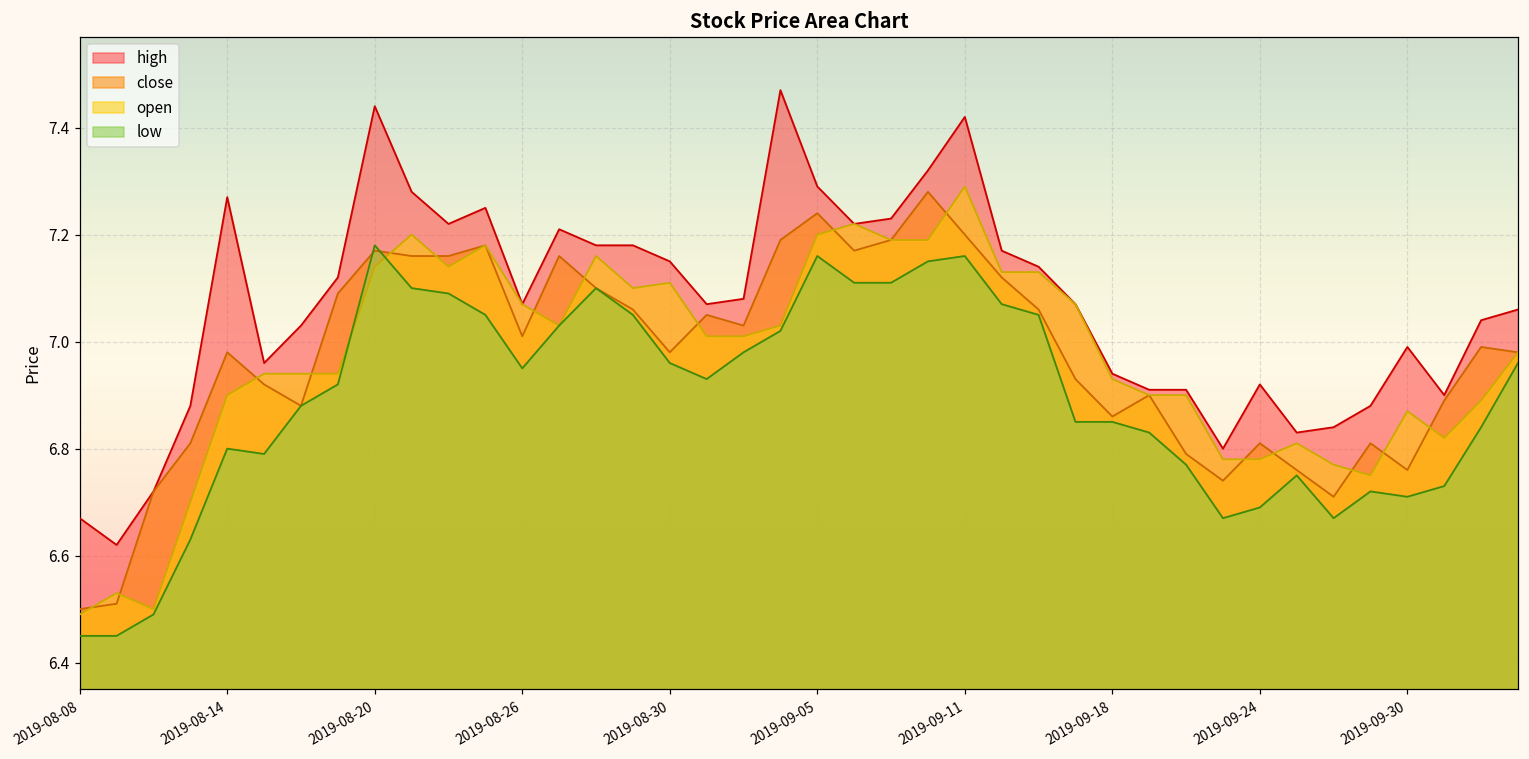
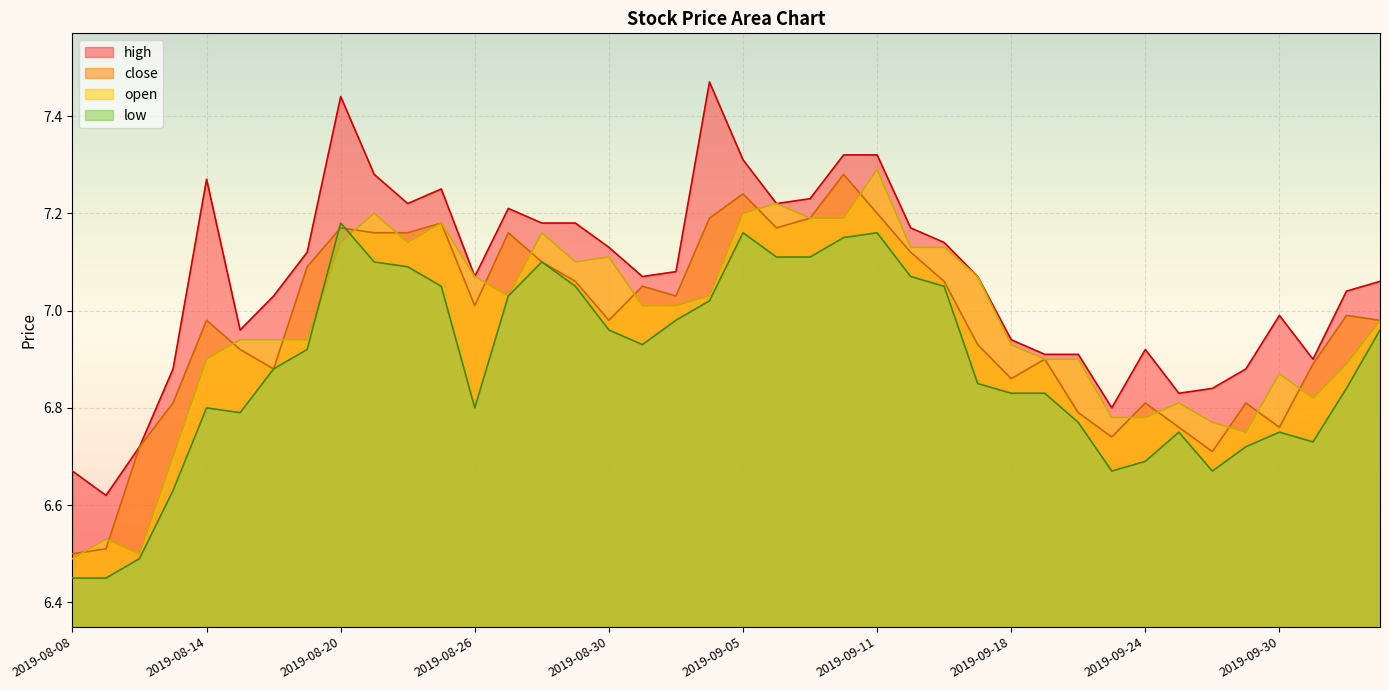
low, 2019-08-26: 6.95 -> 6.80
high, 2019-08-30: 7.15 -> 7.13
high, 2019-09-05: 7.29 -> 7.31
high, 2019-09-11: 7.42 -> 7.32
low, 2019-09-18: 6.85 -> 6.83
low, 2019-09-30: 6.71 -> 6.75
